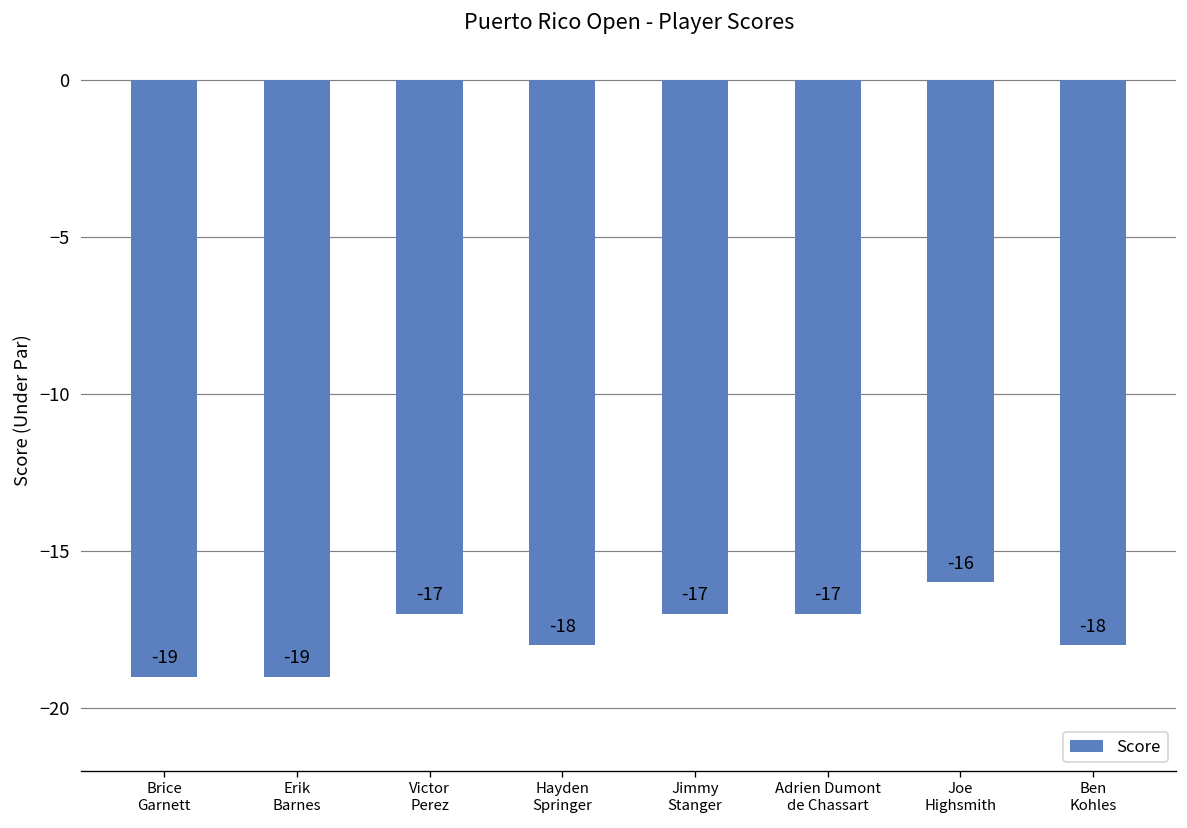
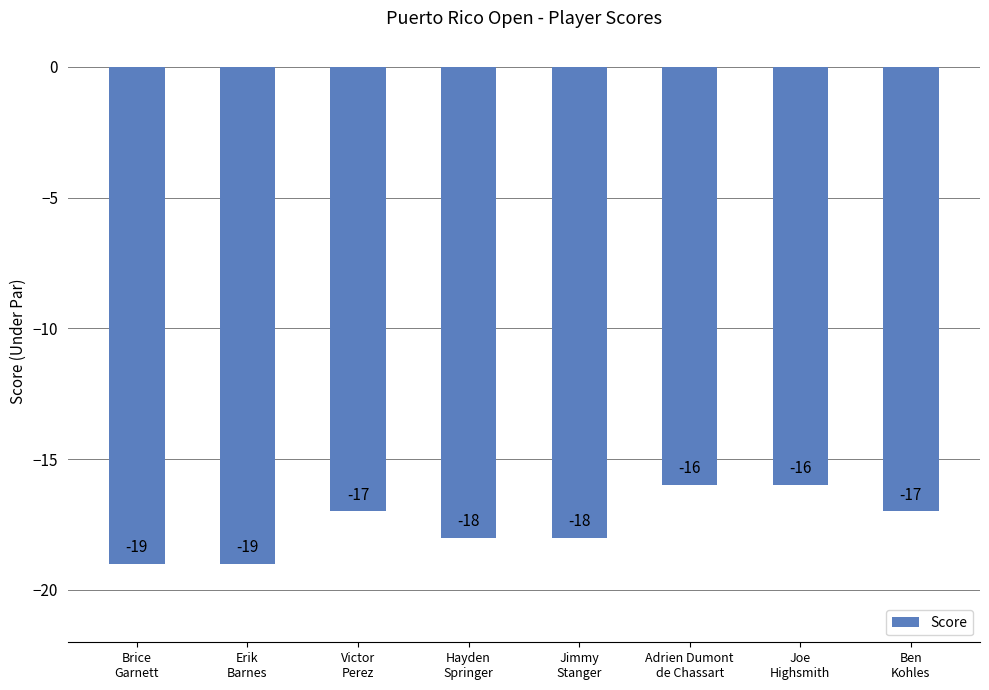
Jimmy Stanger: -17 -> -18
Adrien Dumont de Chassart: -17 -> -16
Ben Kohles: -18 -> -17
